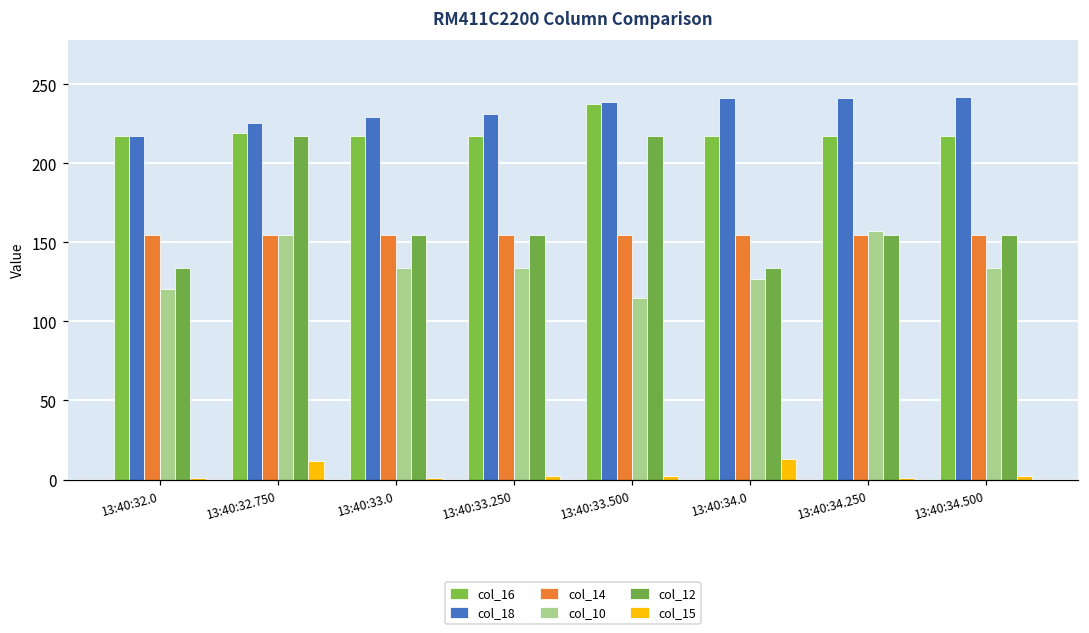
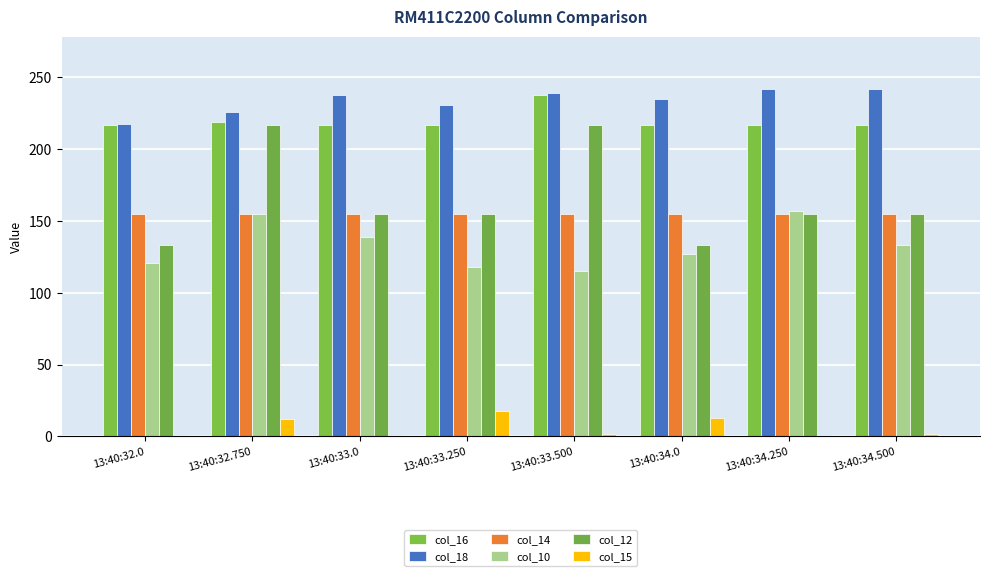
col_18, 13:40:33.0: 230 -> 238
col_10, 13:40:33.0: 134 -> 139
col_10, 13:40:33.250: 134 -> 118
col_15, 13:40:33.250: 2 -> 18
col_18, 13:40:34.0: 242 -> 235
